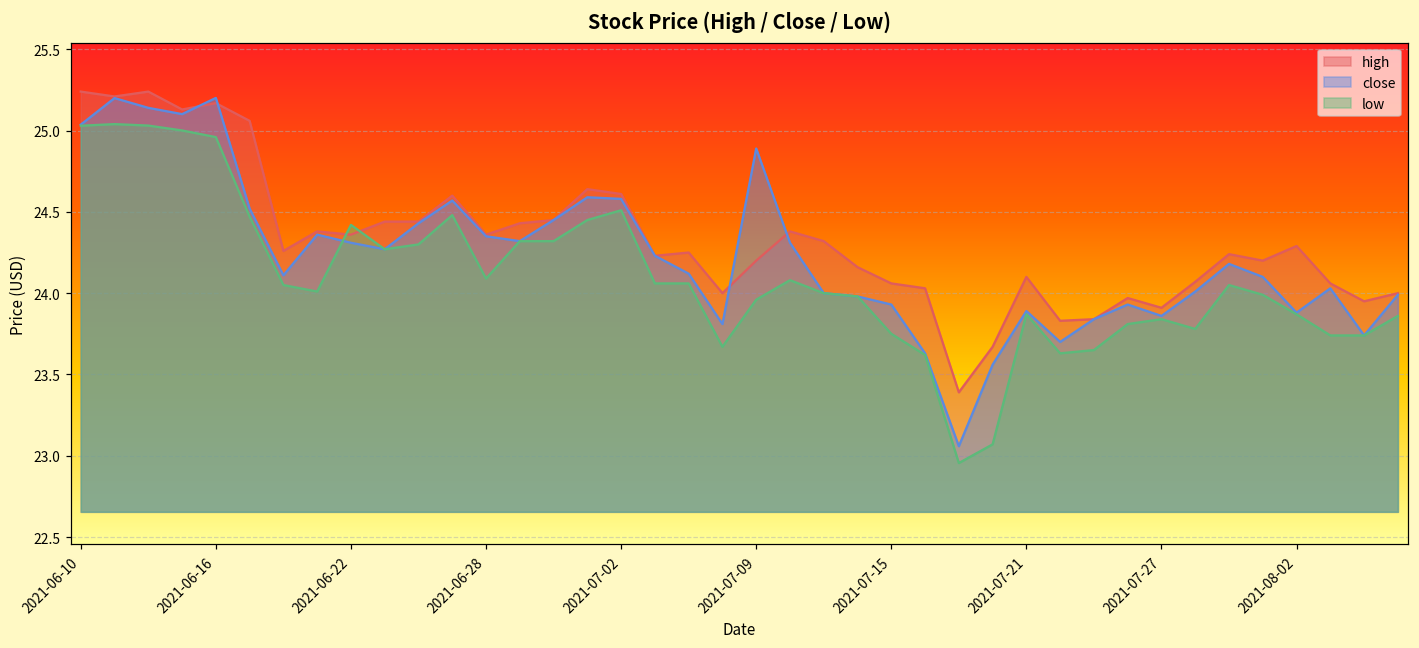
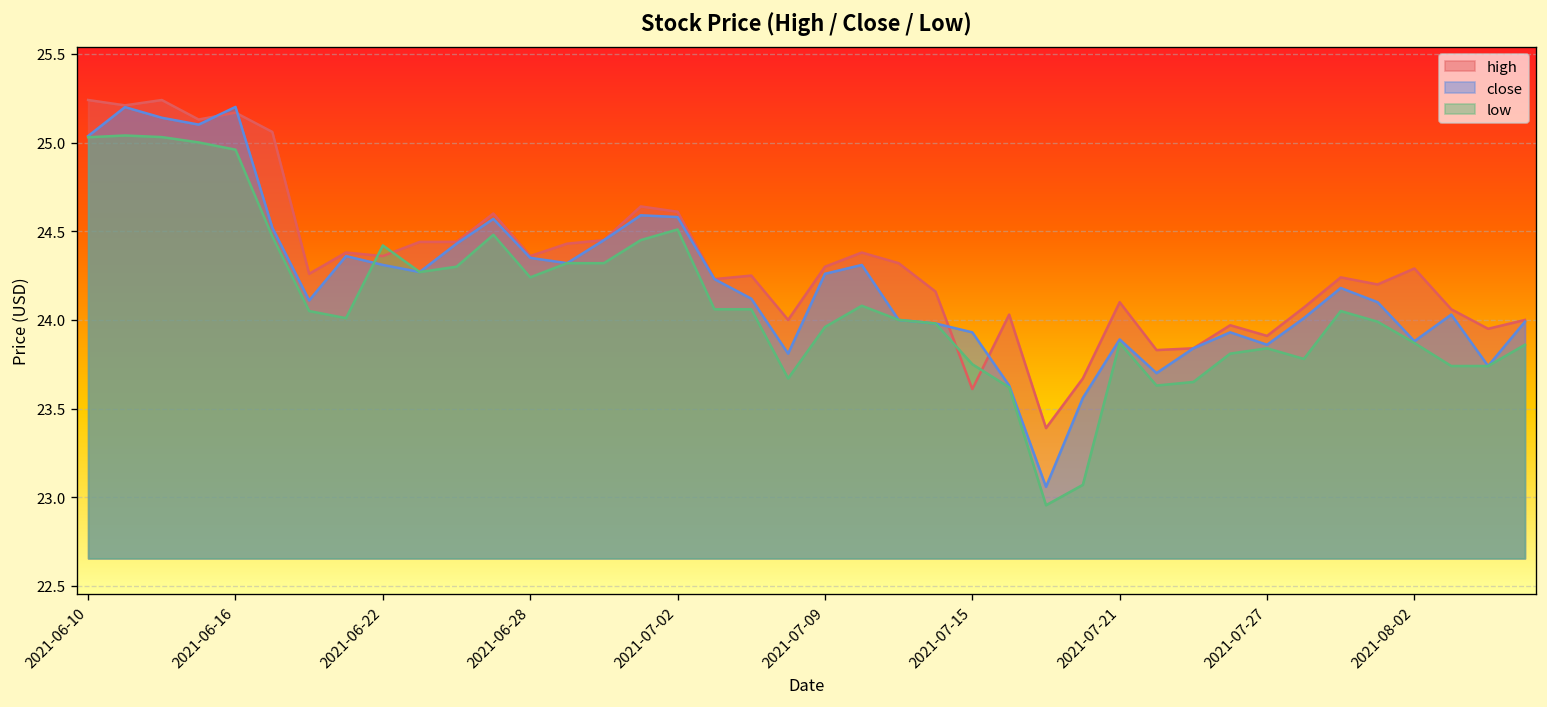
low, 2021-06-28: 24.09 -> 24.24
high, 2021-07-09: 24.2 -> 24.3
close, 2021-07-09: 24.89 -> 24.26
high, 2021-07-15: 24.06 -> 23.61
